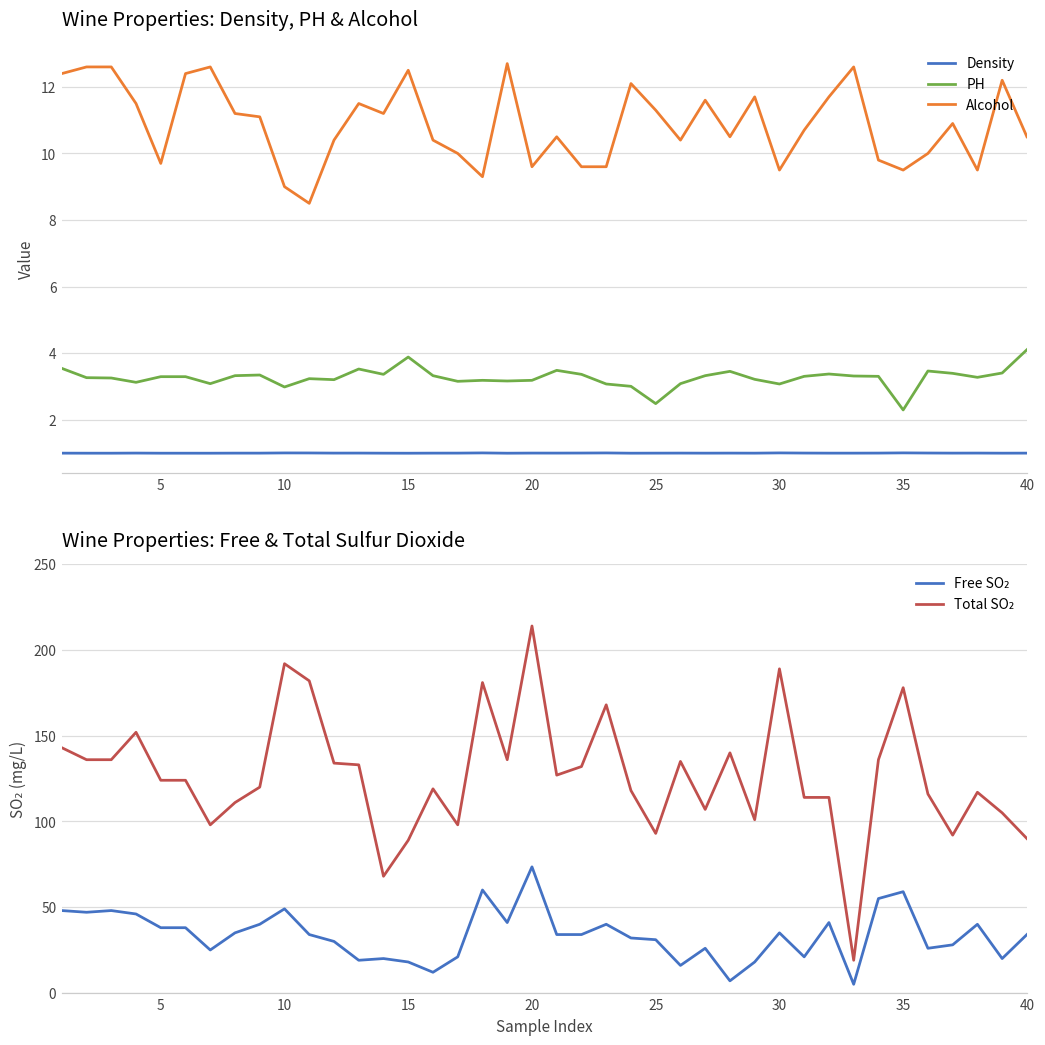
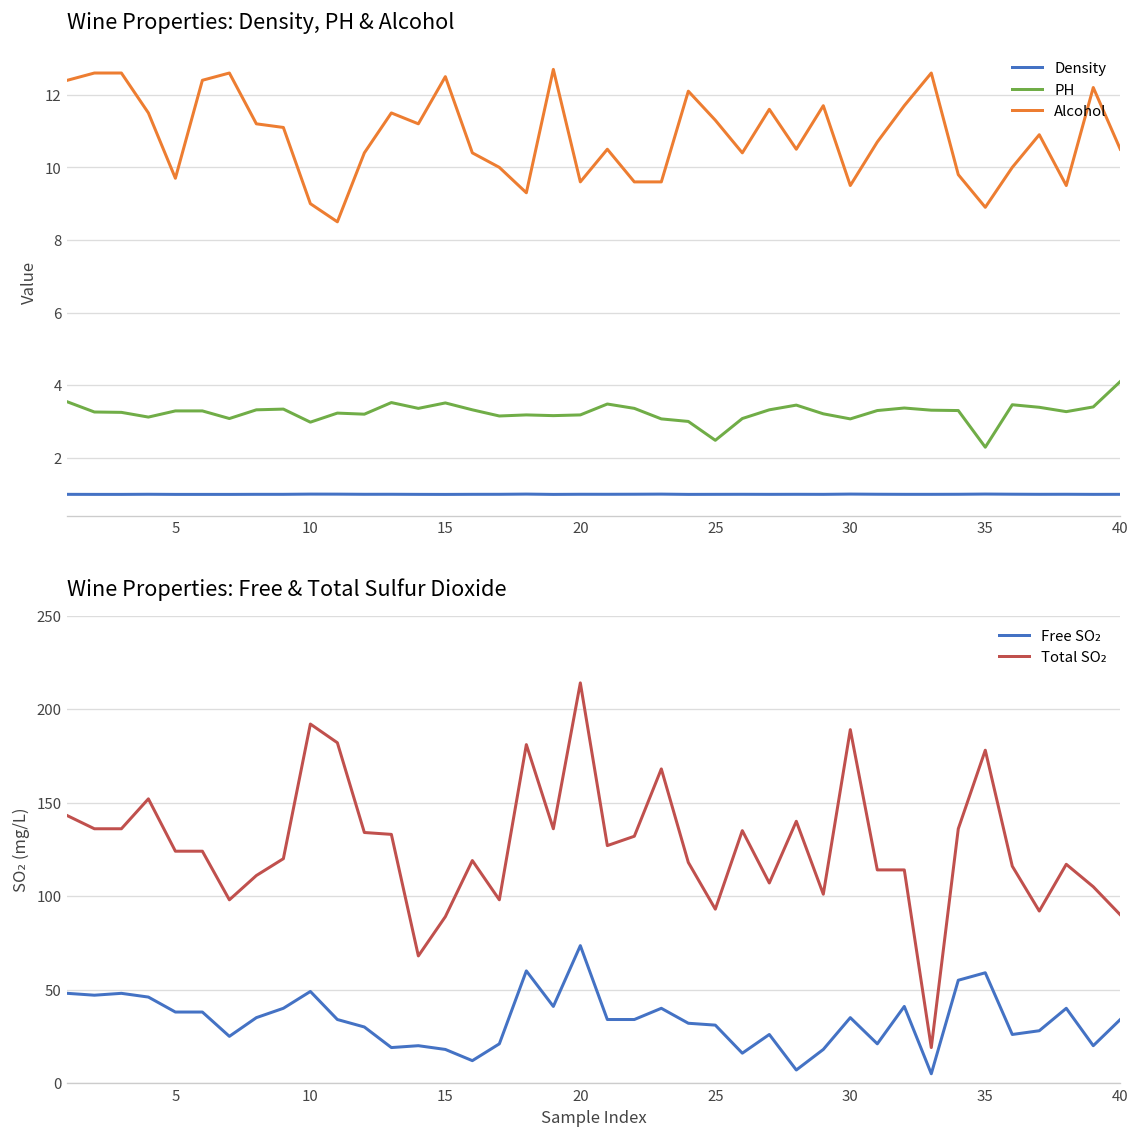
Wine Properties: Density, PH & Alcohol, PH, 15: 3.9 -> 3.5
Wine Properties: Density, PH & Alcohol, Alcohol, 35: 9.5 -> 8.9
